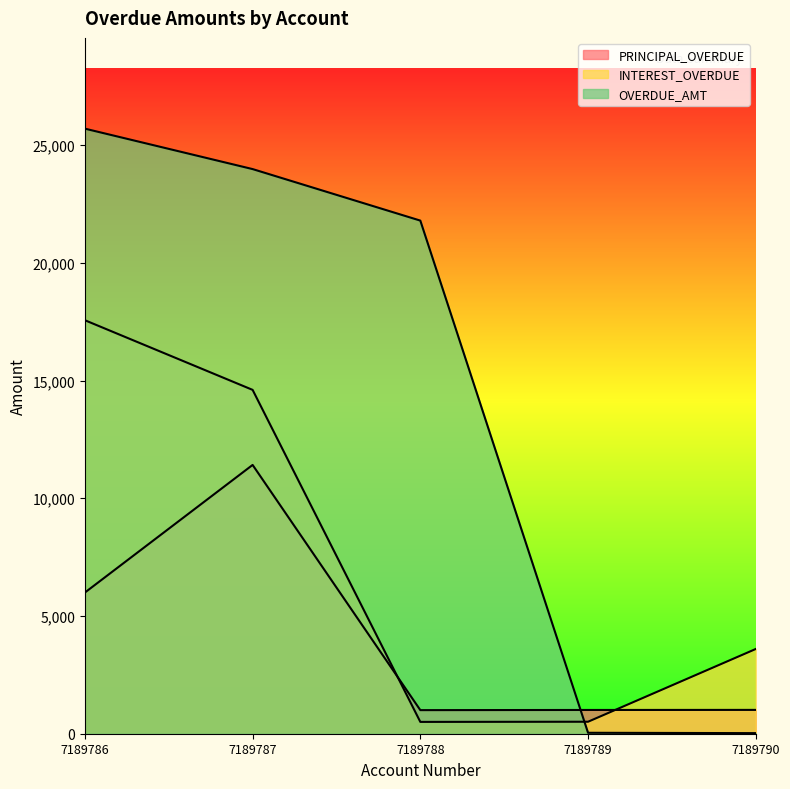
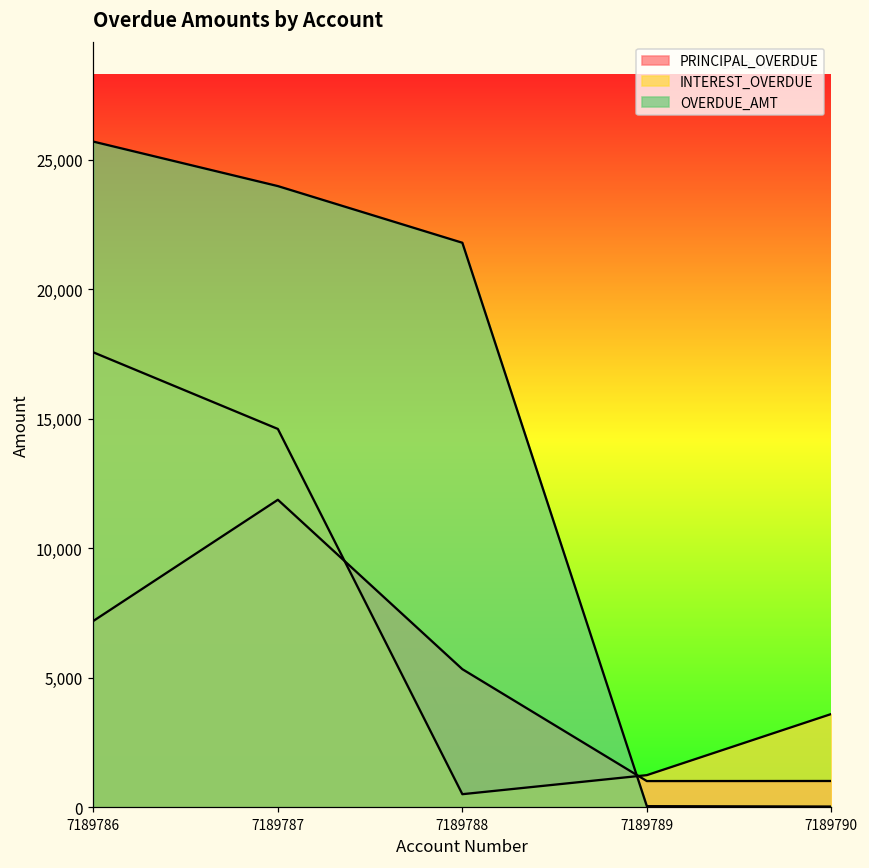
PRINCIPAL_OVERDUE, 7189786: 6,000 -> 7,200
PRINCIPAL_OVERDUE, 7189787: 11,400 -> 11,900
PRINCIPAL_OVERDUE, 7189788: 1,000 -> 5,300
INTEREST_OVERDUE, 7189789: 500 -> 1,200
